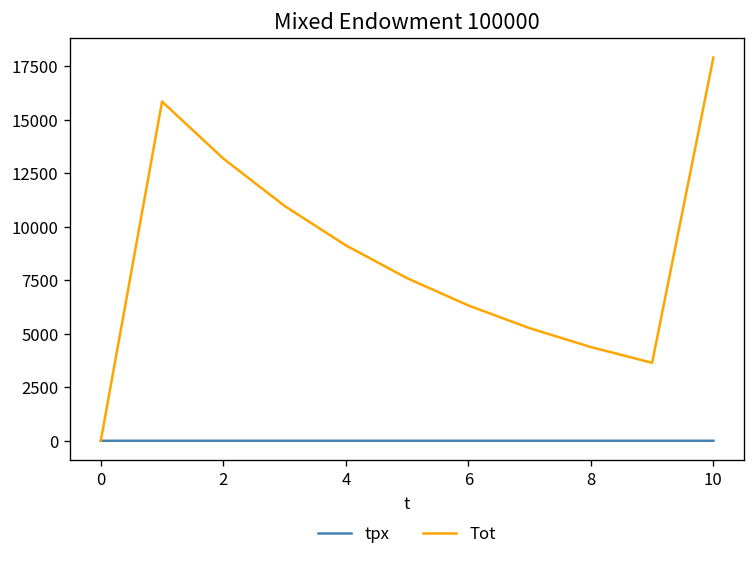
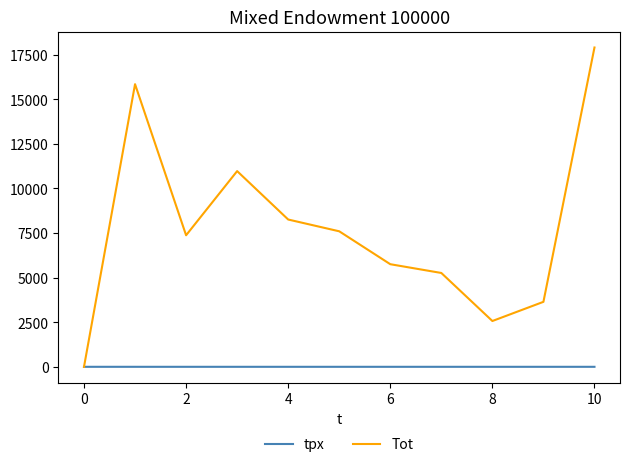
Tot, 2: 13200 -> 7400
Tot, 4: 9100 -> 8300
Tot, 6: 6300 -> 5800
Tot, 8: 4400 -> 2600
